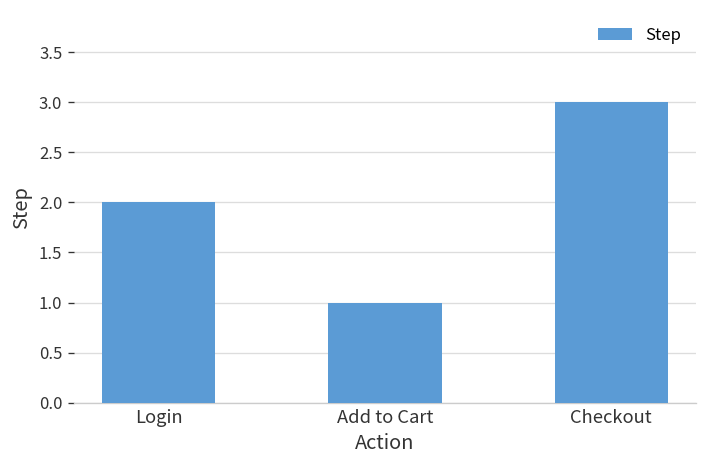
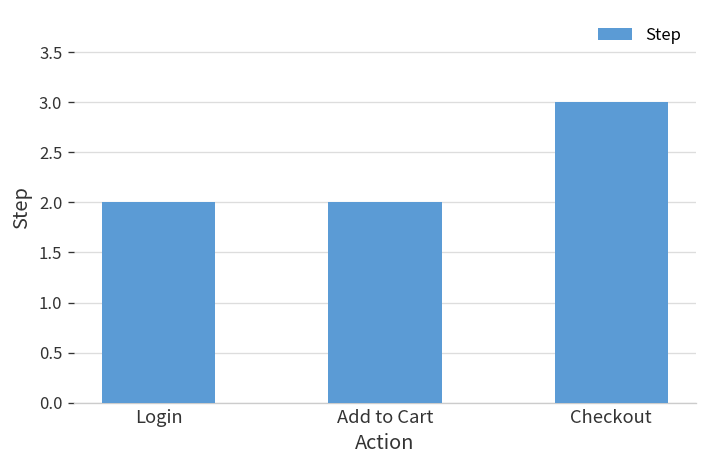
Add to Cart: 1 -> 2
